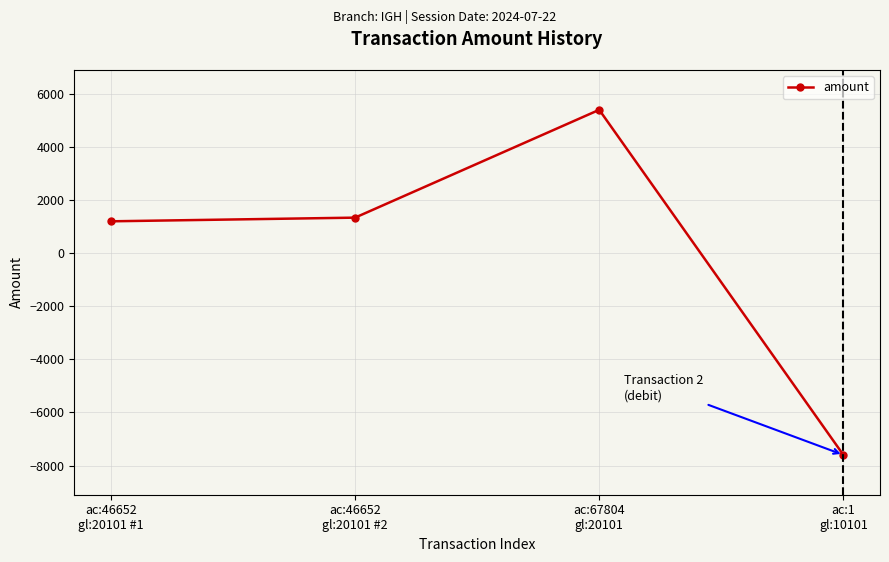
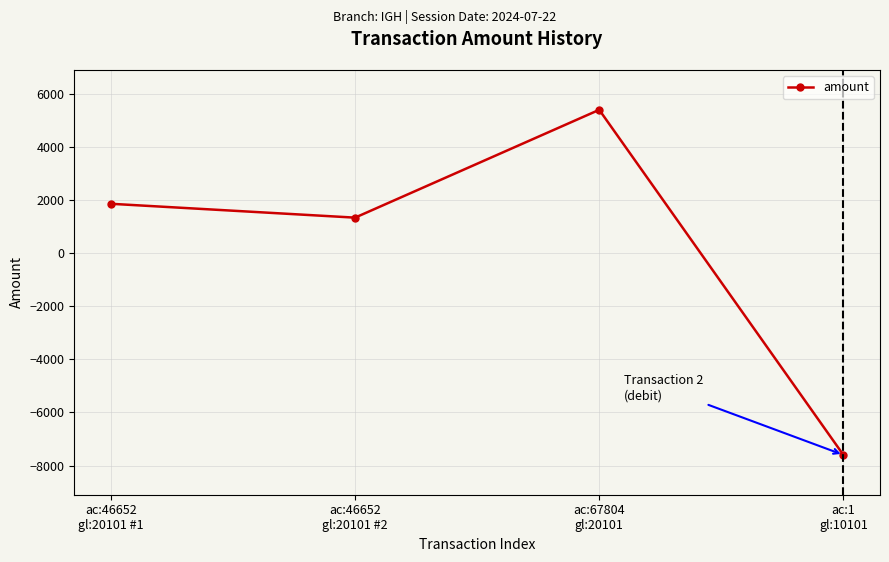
ac:46652 gl:20101 #1: 1200 -> 1900
